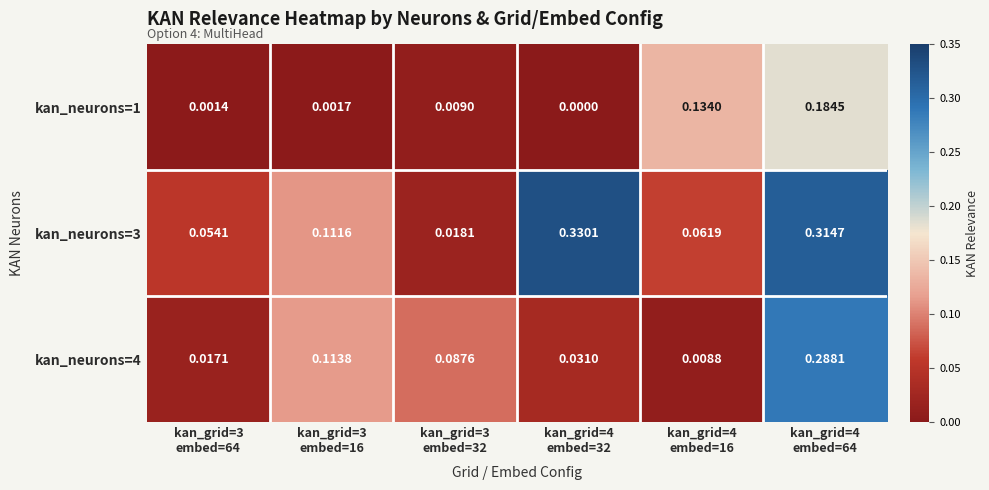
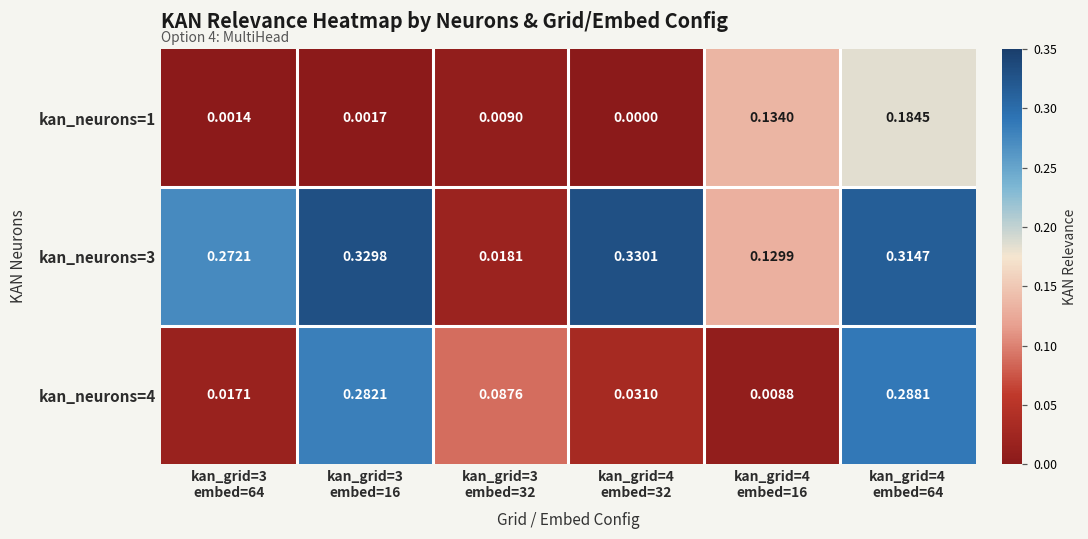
kan_neurons=3, kan_grid=3 embed=64: 0.0541 -> 0.2721
kan_neurons=3, kan_grid=3 embed=16: 0.1116 -> 0.3298
kan_neurons=3, kan_grid=4 embed=16: 0.0619 -> 0.1299
kan_neurons=4, kan_grid=3 embed=16: 0.1138 -> 0.2821
